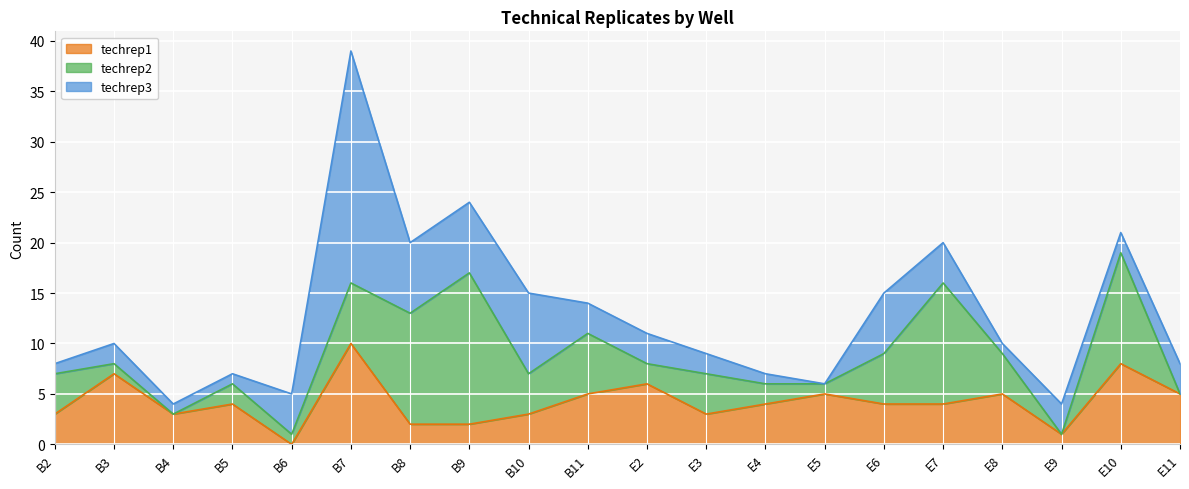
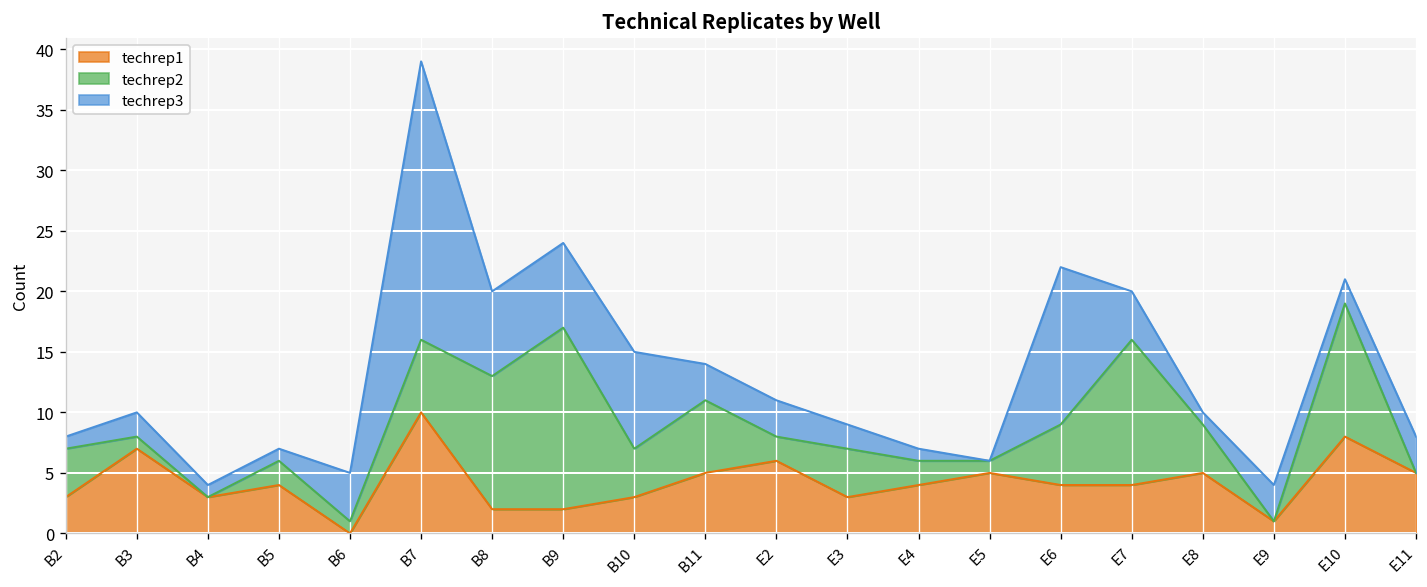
techrep3, E6: 6 -> 13
